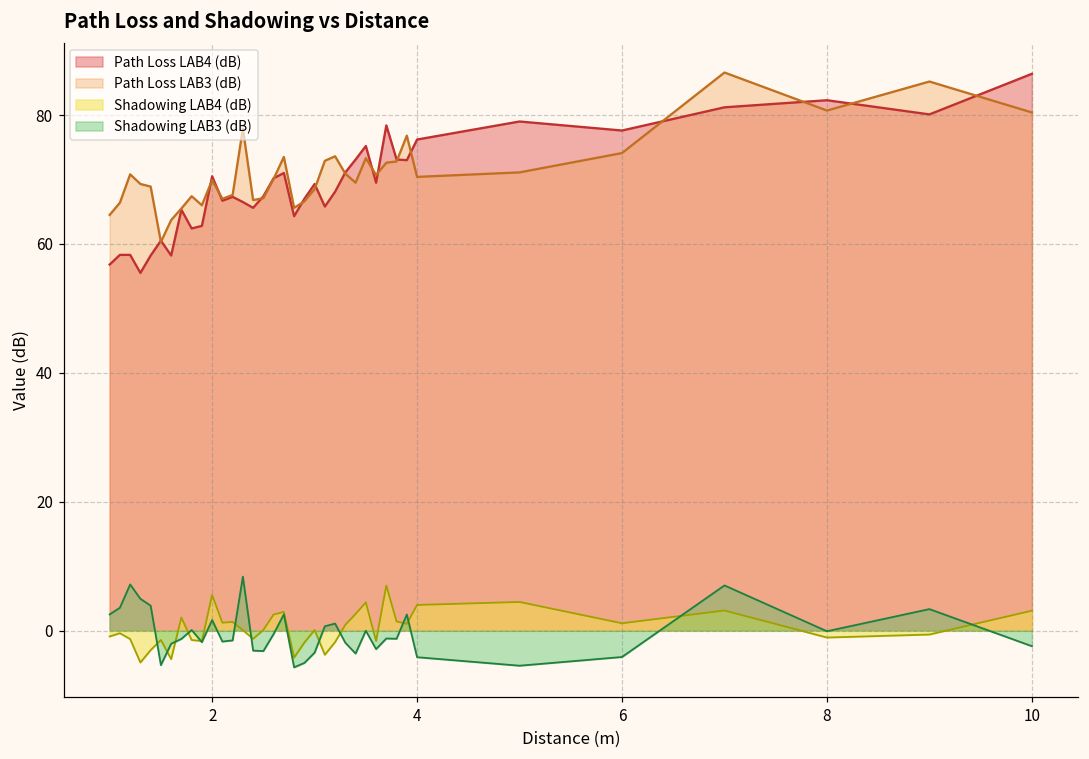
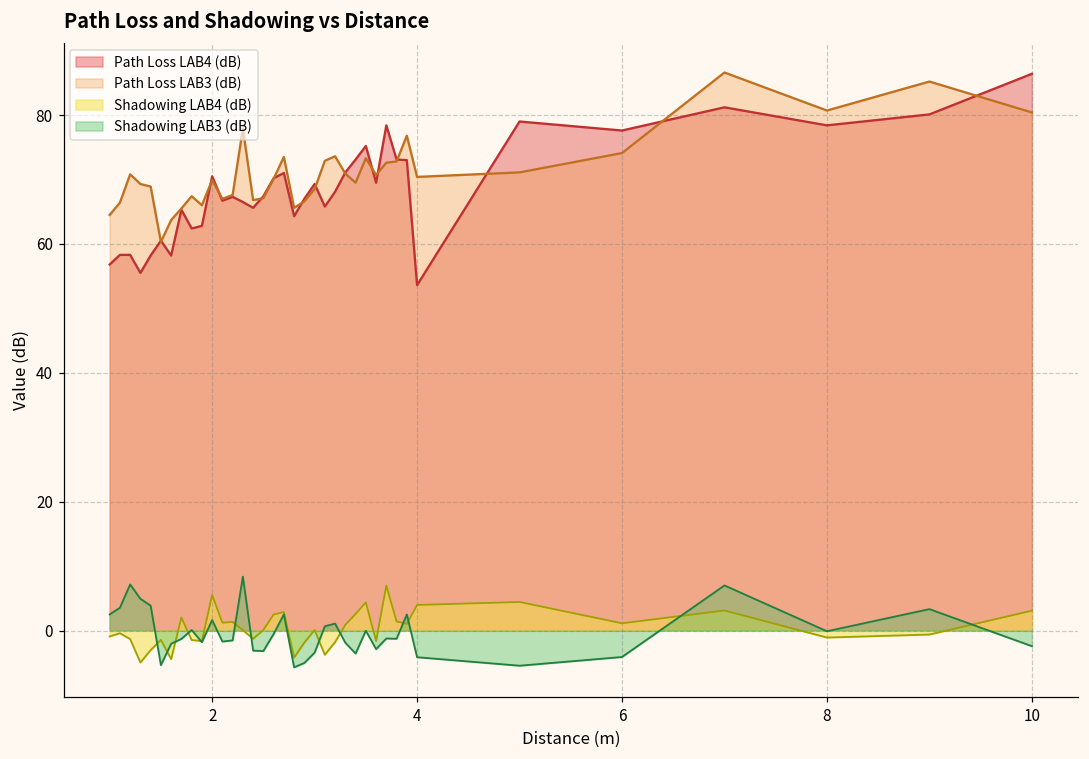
Path Loss LAB4 (dB), 4: 76 -> 54
Path Loss LAB4 (dB), 8: 82 -> 78
